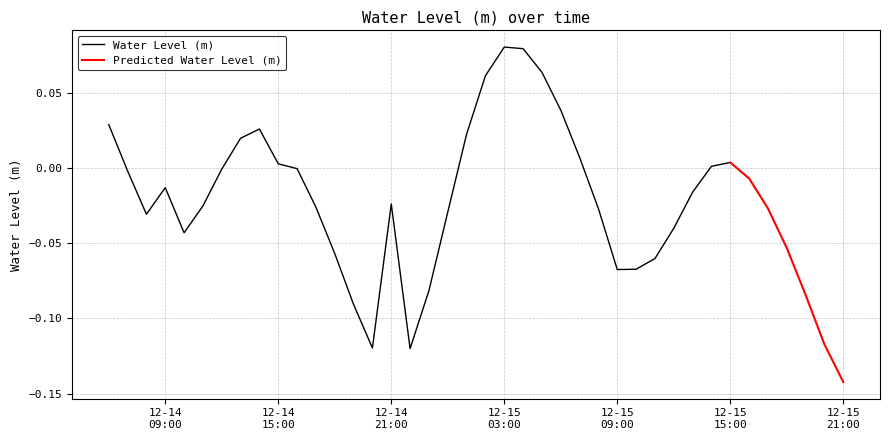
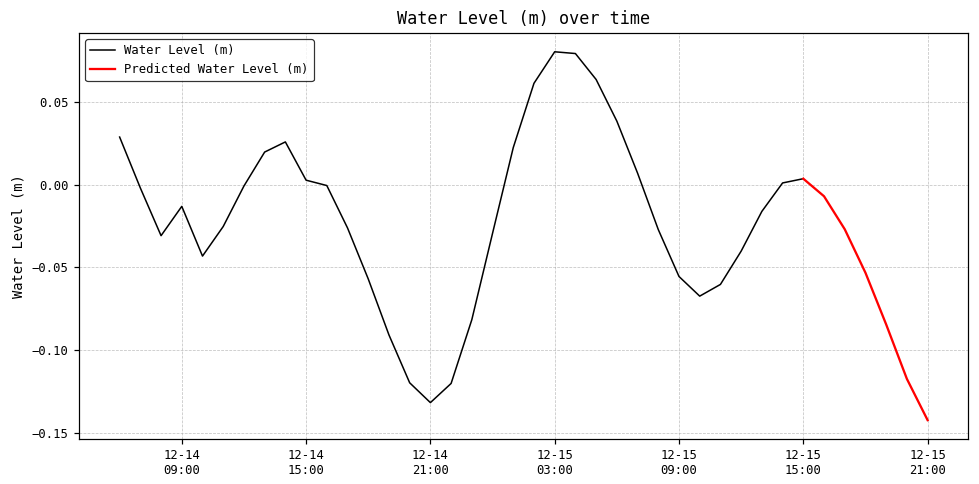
Water Level (m), 12-14 21:00: -0.024 -> -0.132
Water Level (m), 12-15 09:00: -0.068 -> -0.056
